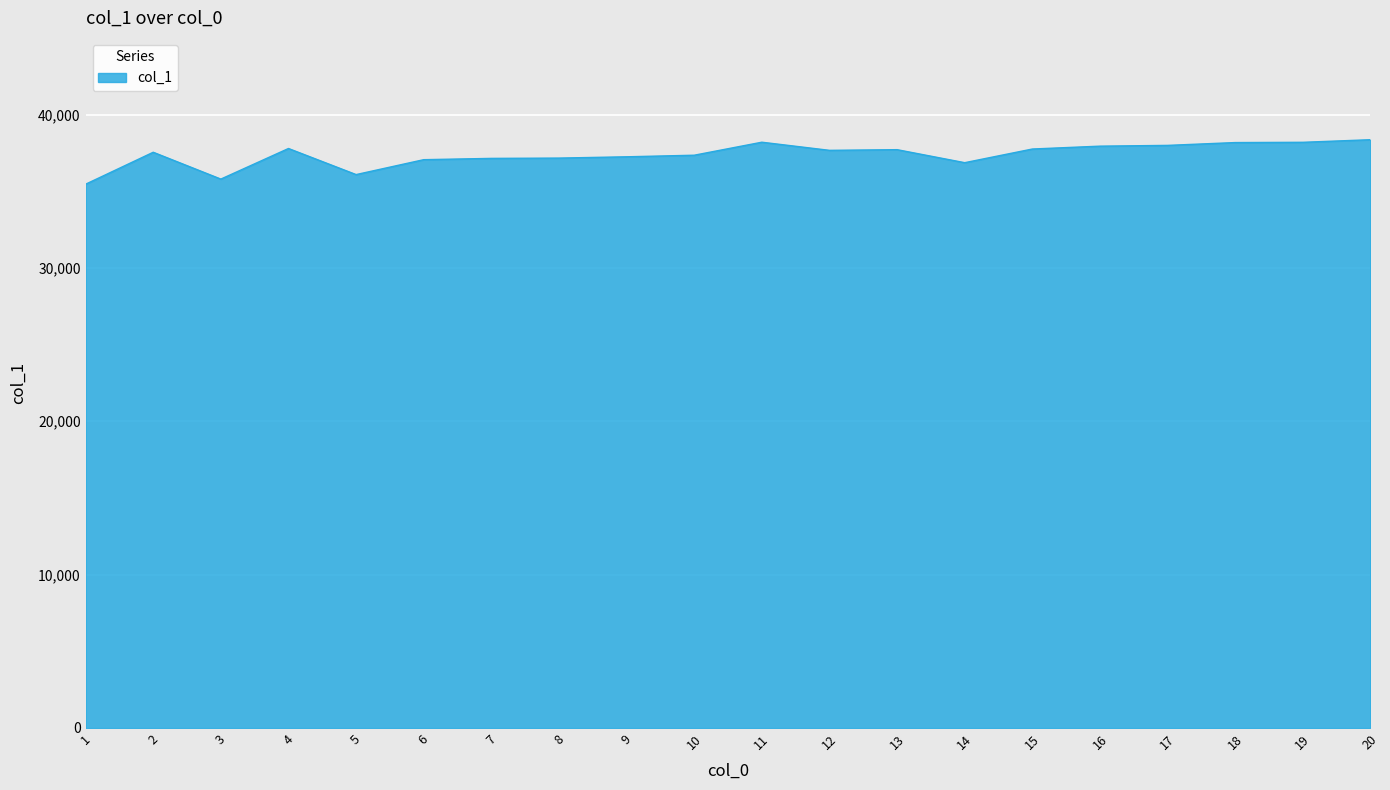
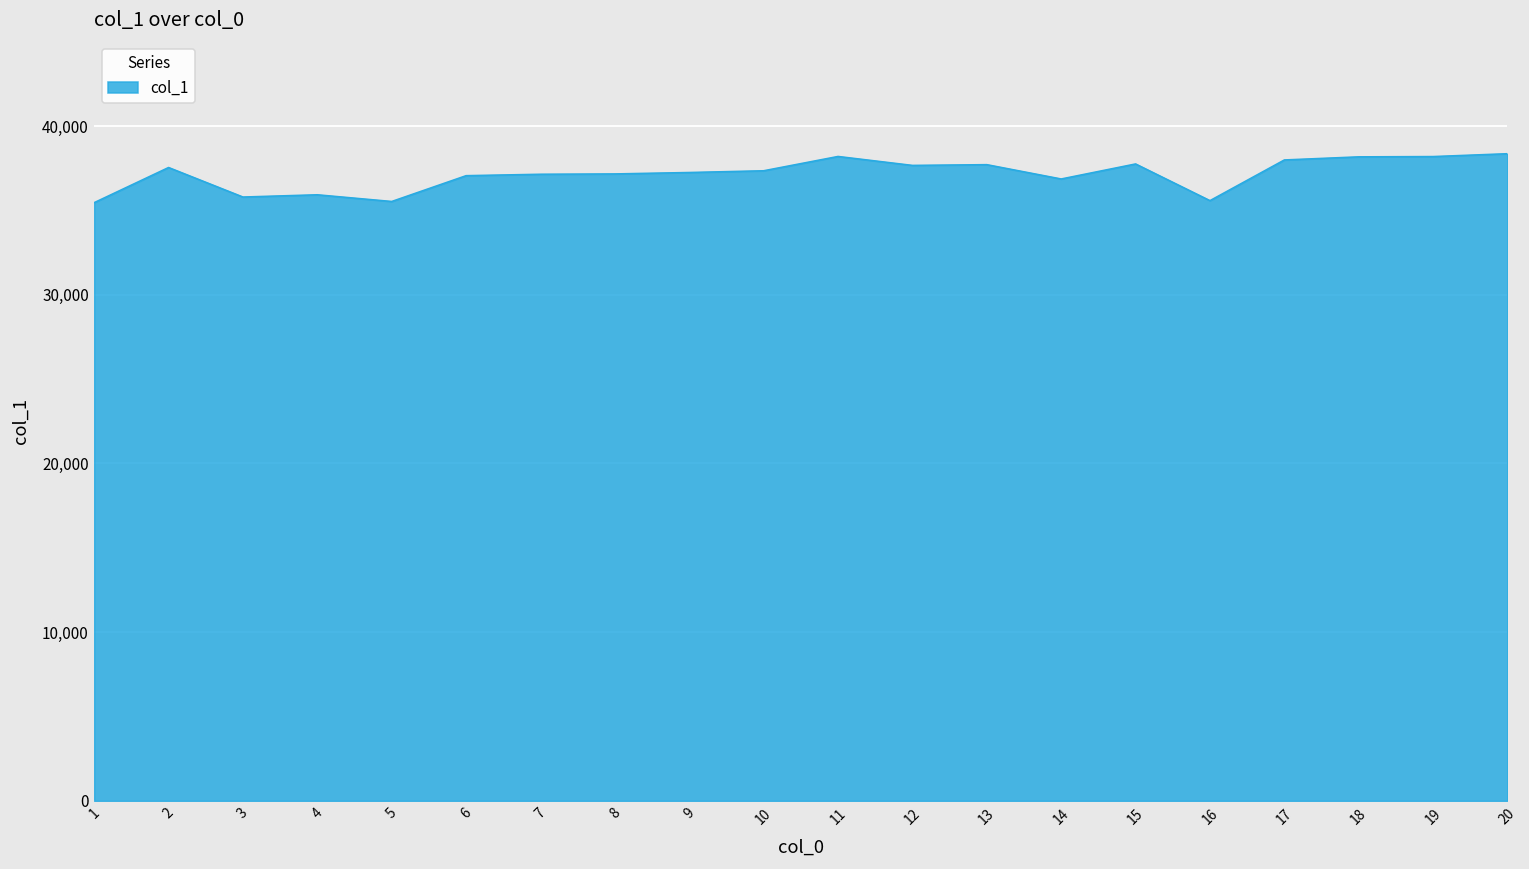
4: 37,800 -> 35,900
5: 36,100 -> 35,500
16: 37,900 -> 35,600
